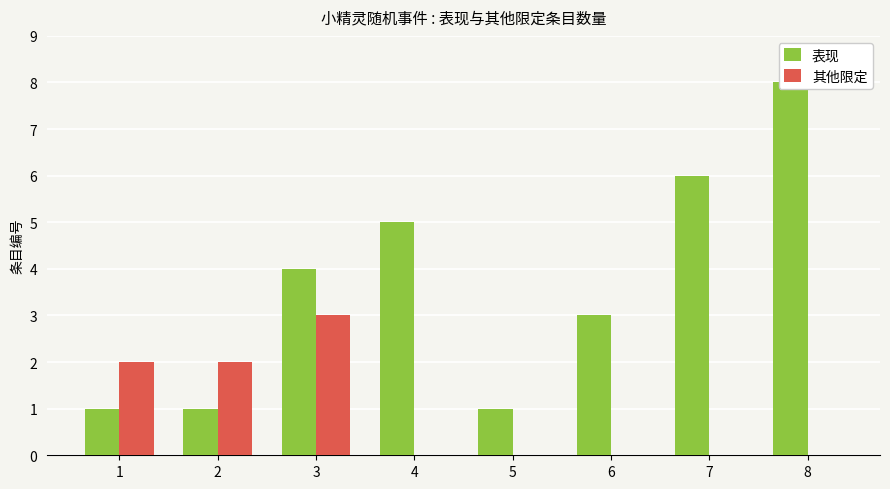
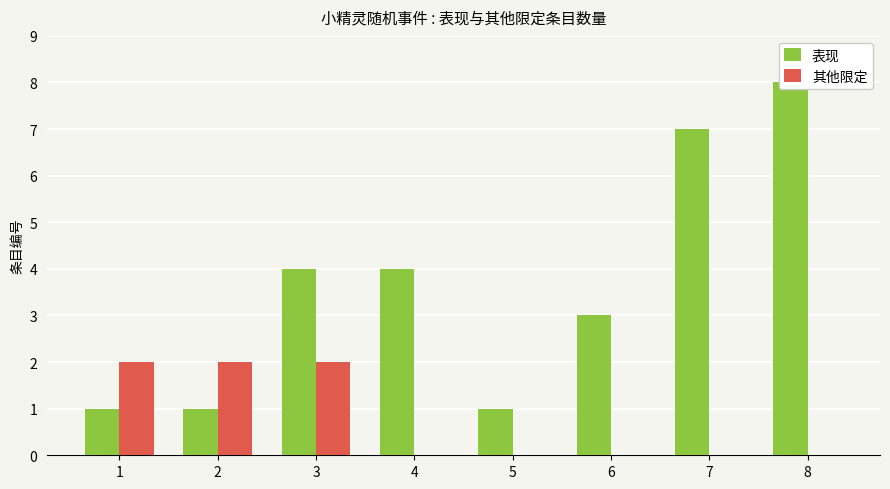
其他限定, 3: 3 -> 2
表现, 4: 5 -> 4
表现, 7: 6 -> 7
